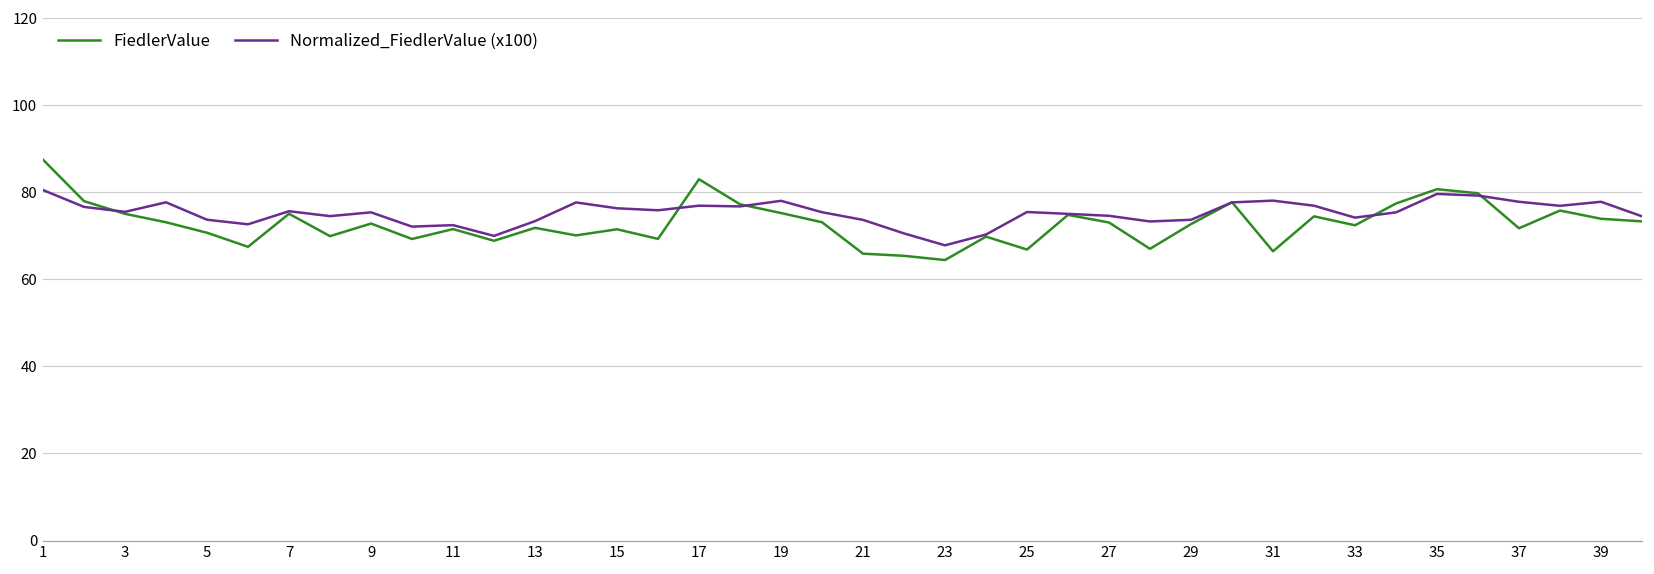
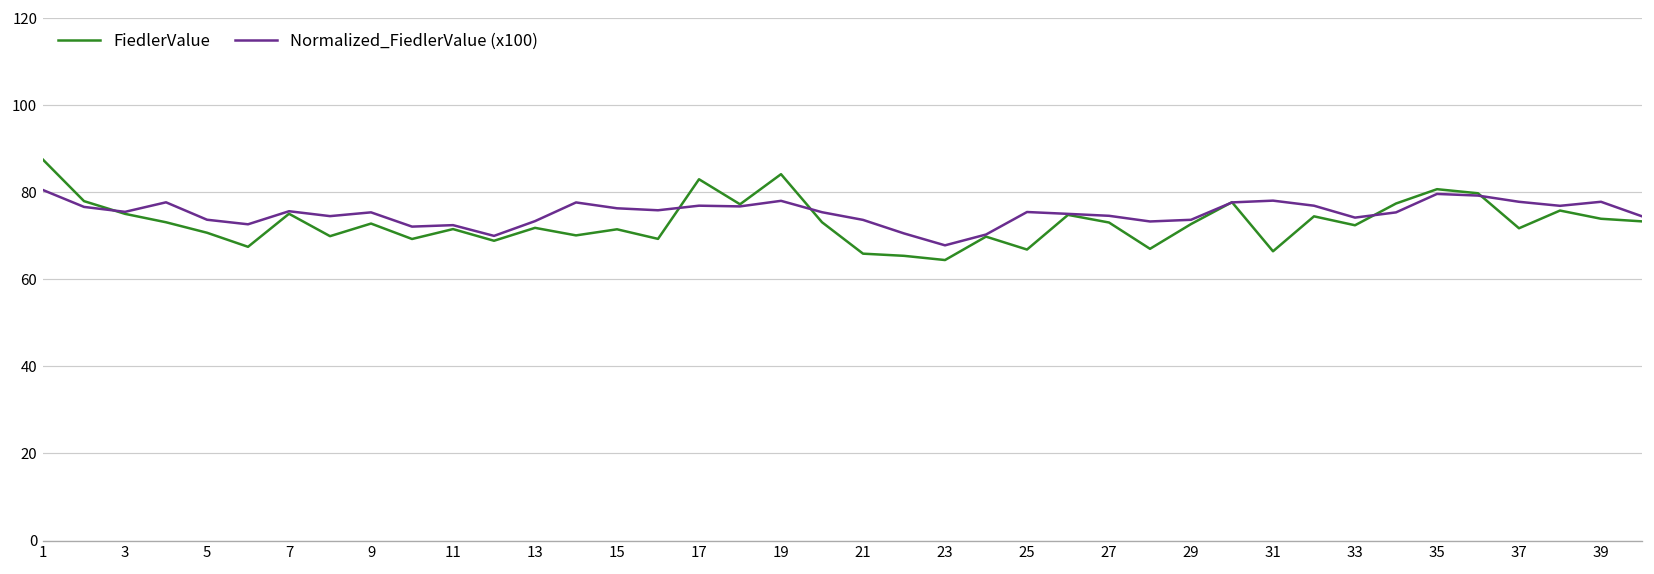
FiedlerValue, 19: 75 -> 84
